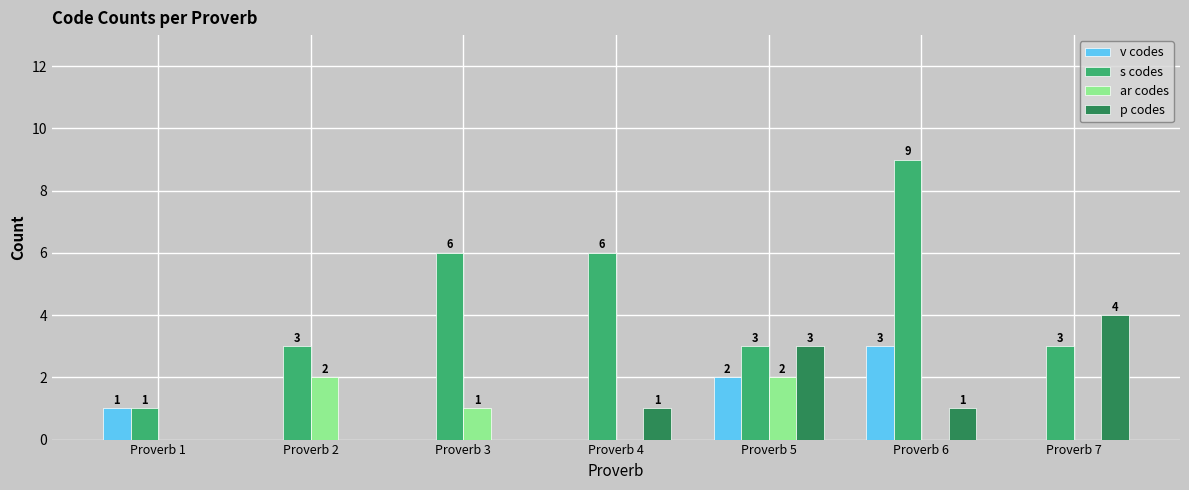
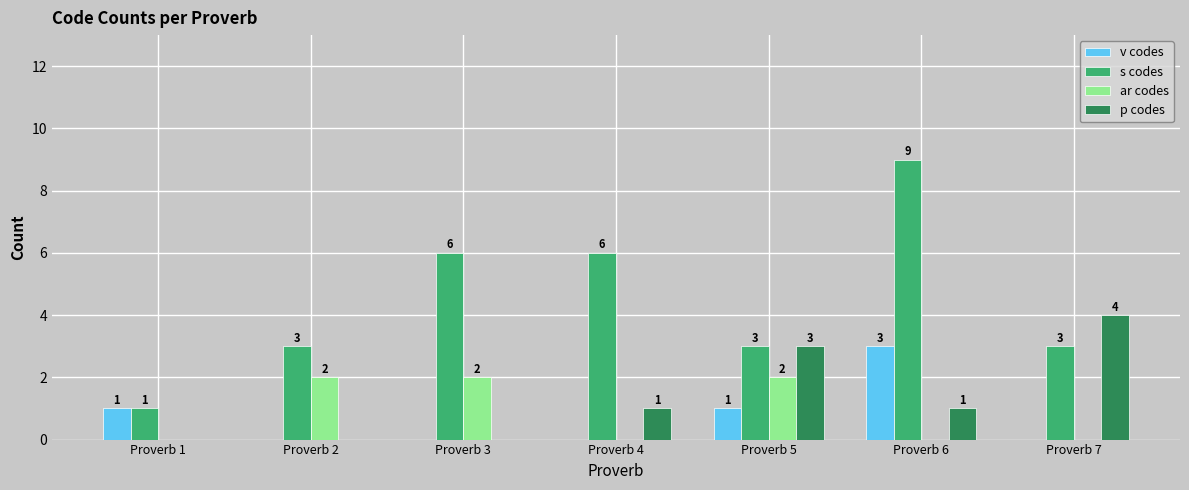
ar codes, Proverb 3: 1 -> 2
v codes, Proverb 5: 2 -> 1
